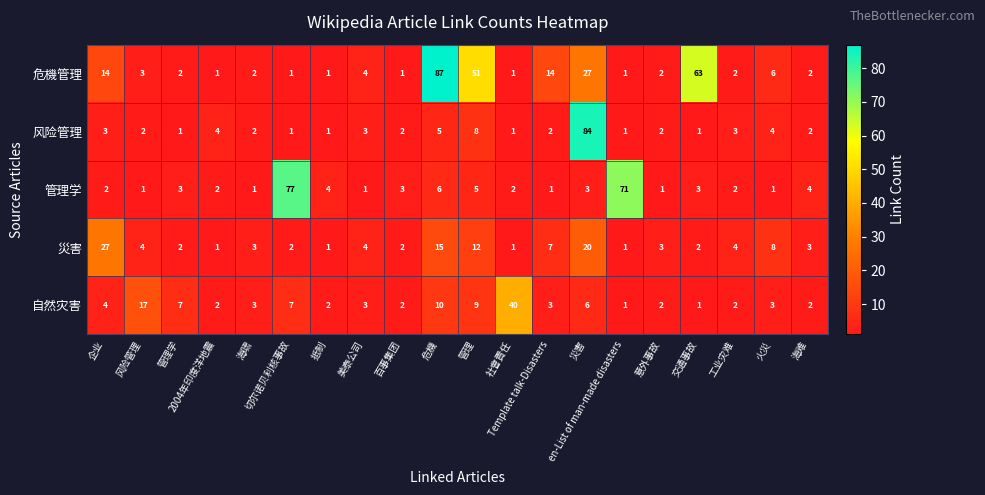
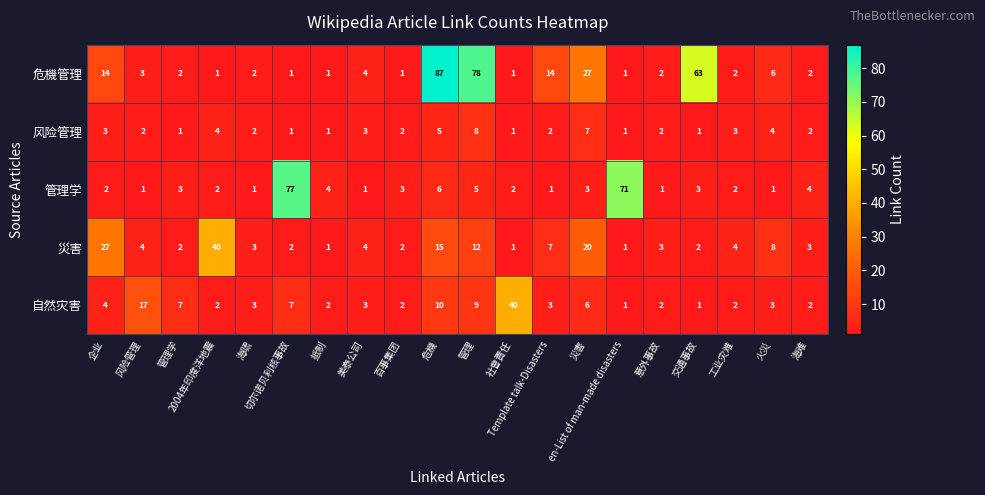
危機管理, 管理: 51 -> 78
风险管理, 災害: 84 -> 7
災害, 2004年印度洋地震: 1 -> 40
